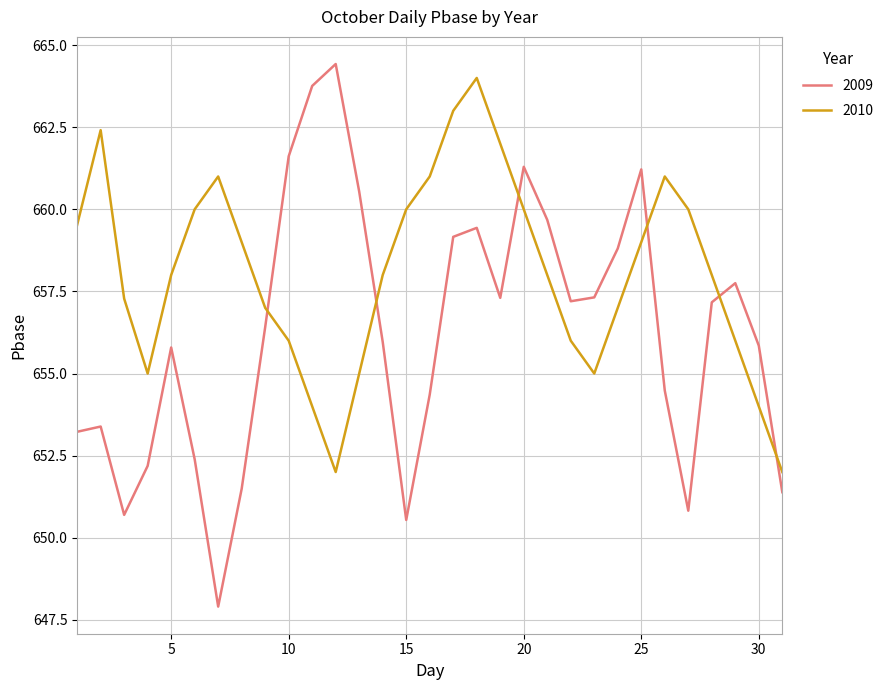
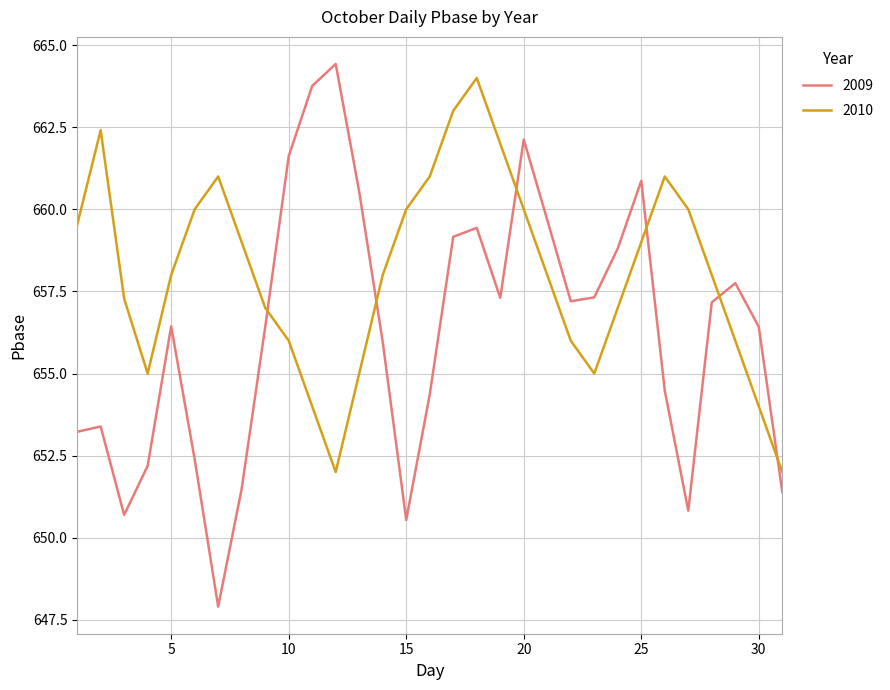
2009, 5: 655.8 -> 656.4
2009, 20: 661.3 -> 662.1
2009, 25: 661.2 -> 660.9
2009, 30: 655.8 -> 656.4
